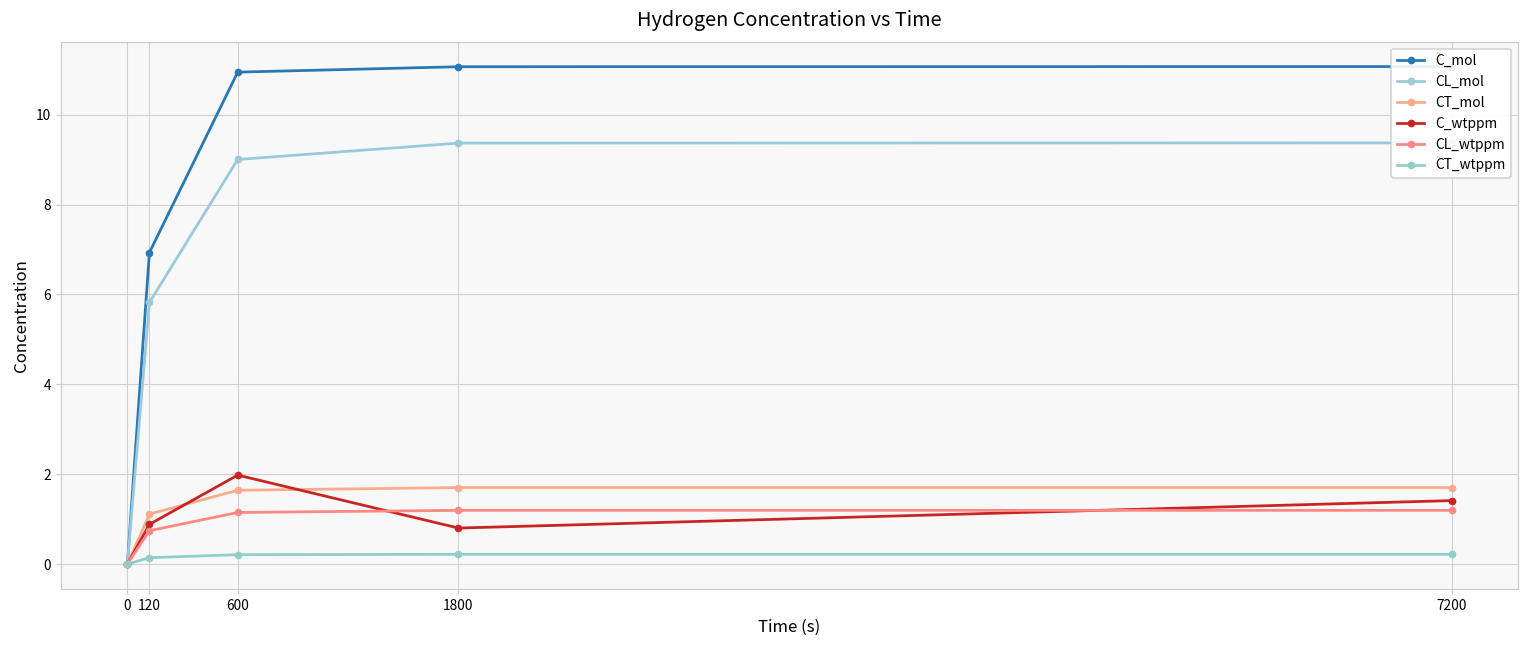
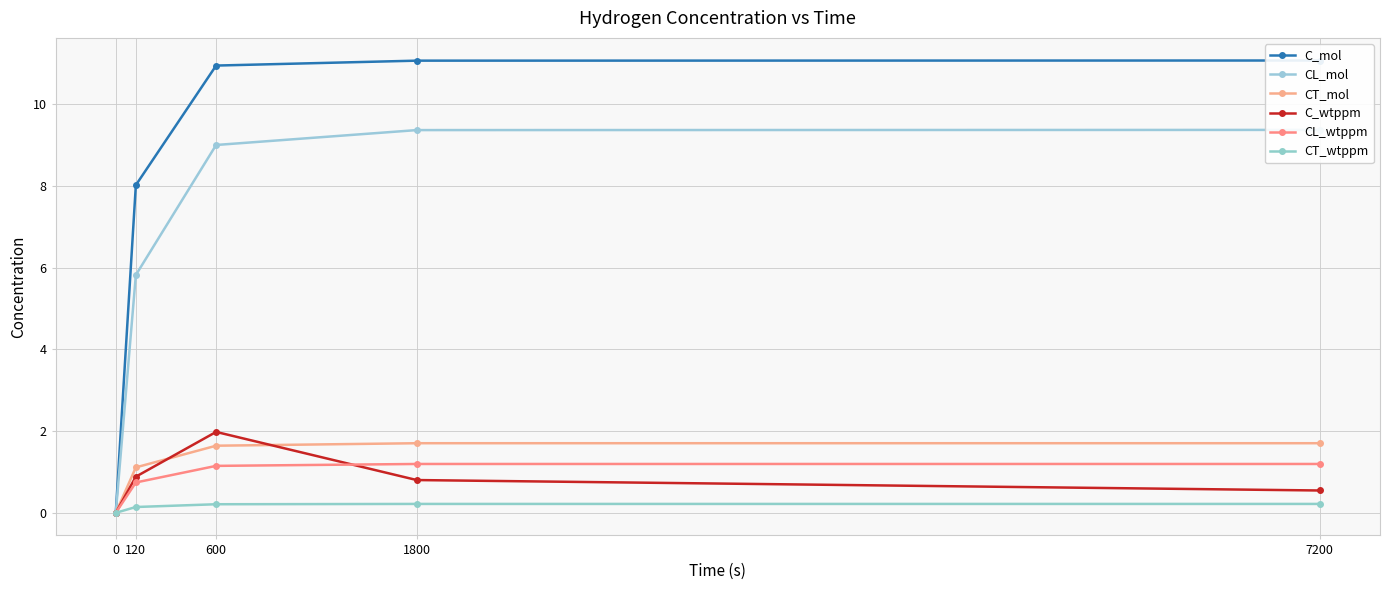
C_mol, 120: 6.9 -> 8.0
C_wtppm, 7200: 1.4 -> 0.5
